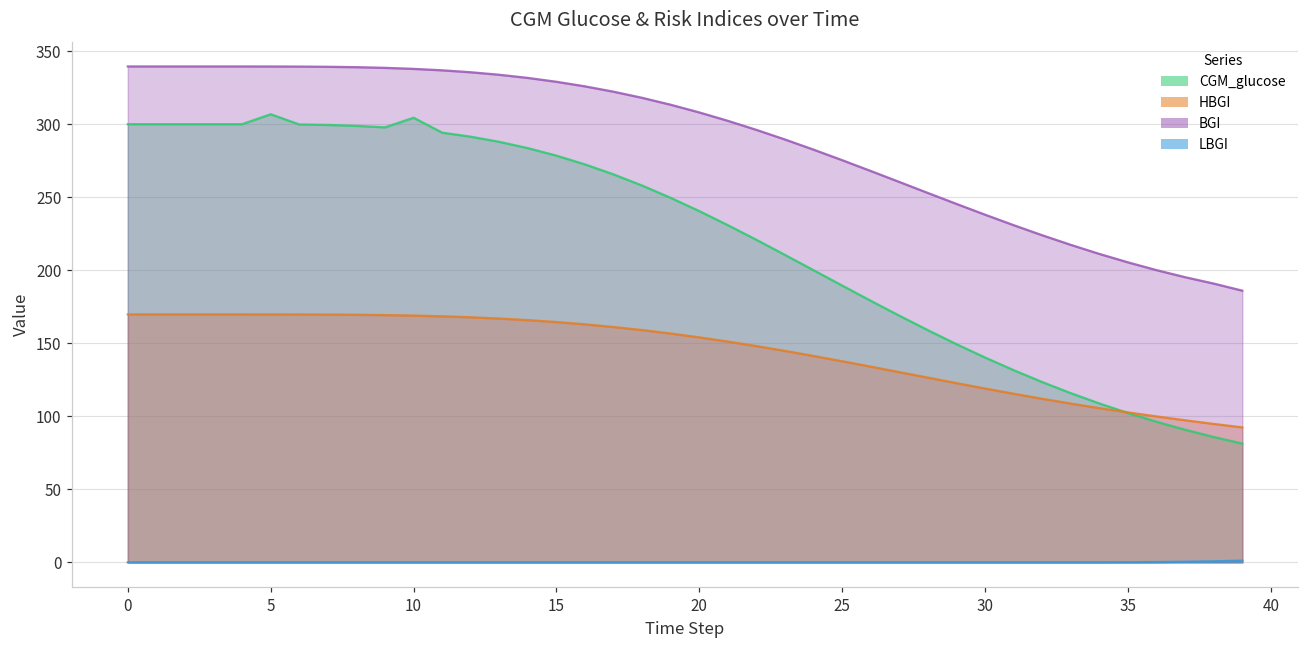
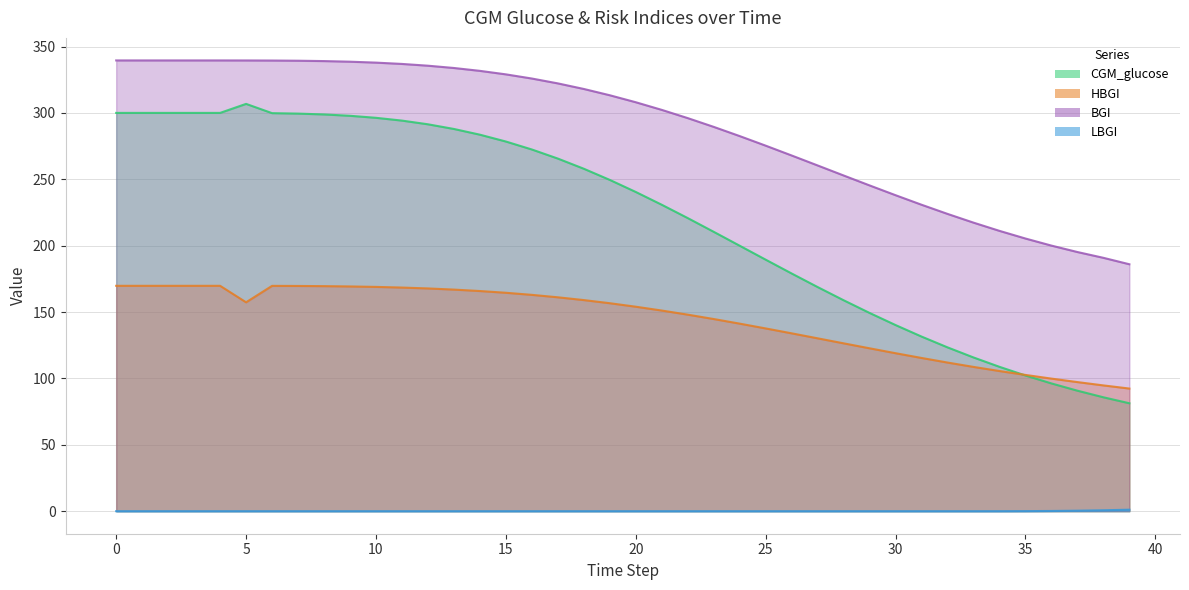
HBGI, 5: 170 -> 157
CGM_glucose, 10: 304 -> 296
